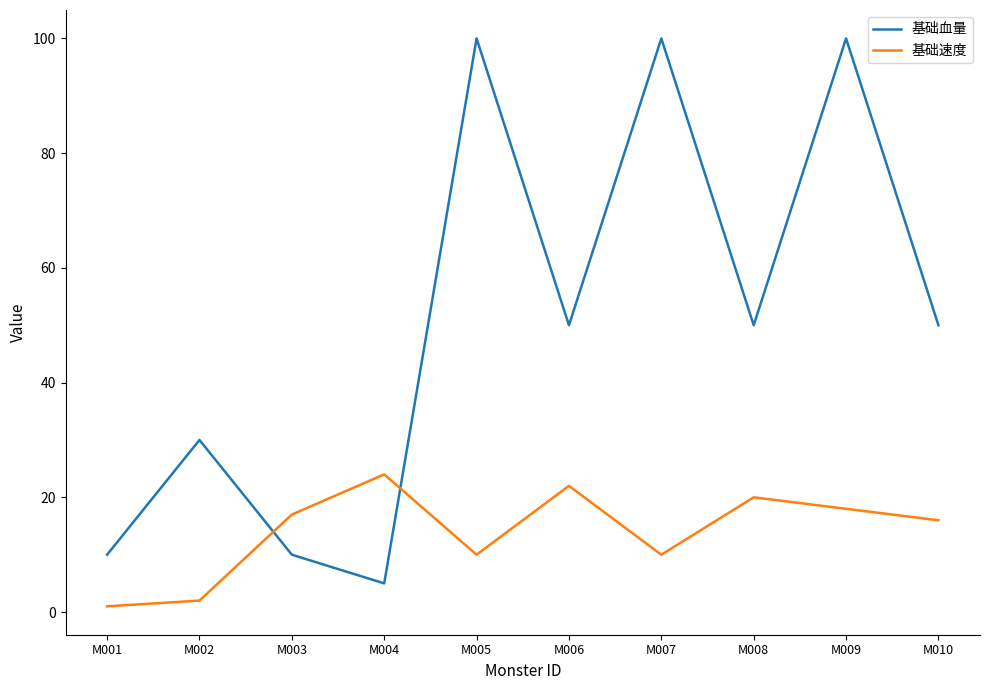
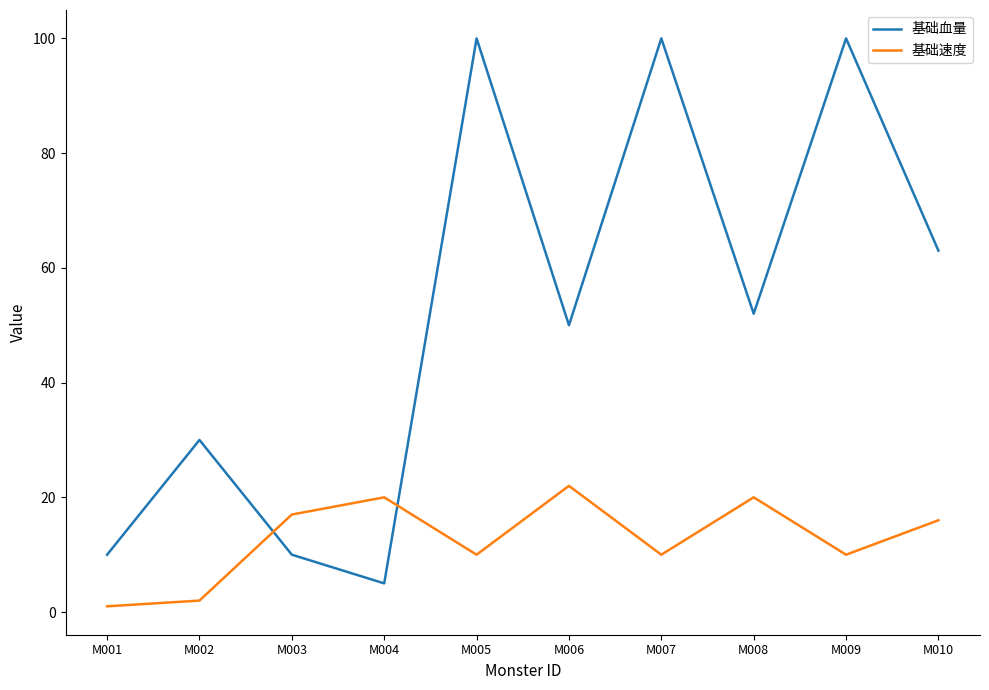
基础速度, M004: 24 -> 20
基础血量, M008: 50 -> 52
基础速度, M009: 18 -> 10
基础血量, M010: 50 -> 63
